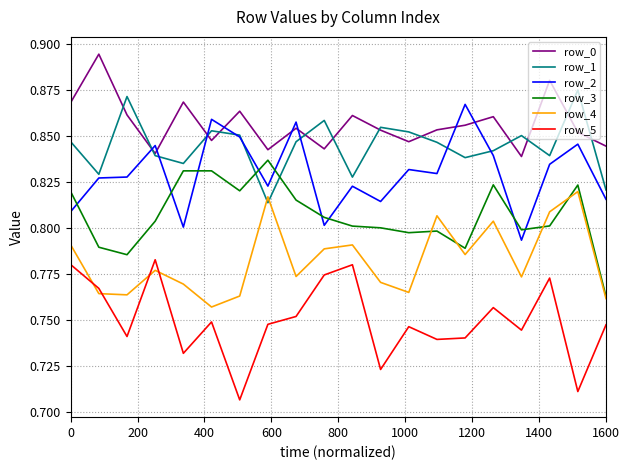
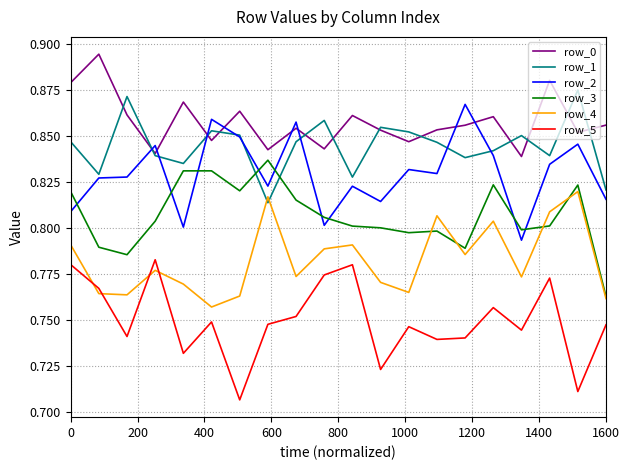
row_0, 0: 0.868 -> 0.879
row_0, 1600: 0.844 -> 0.856
